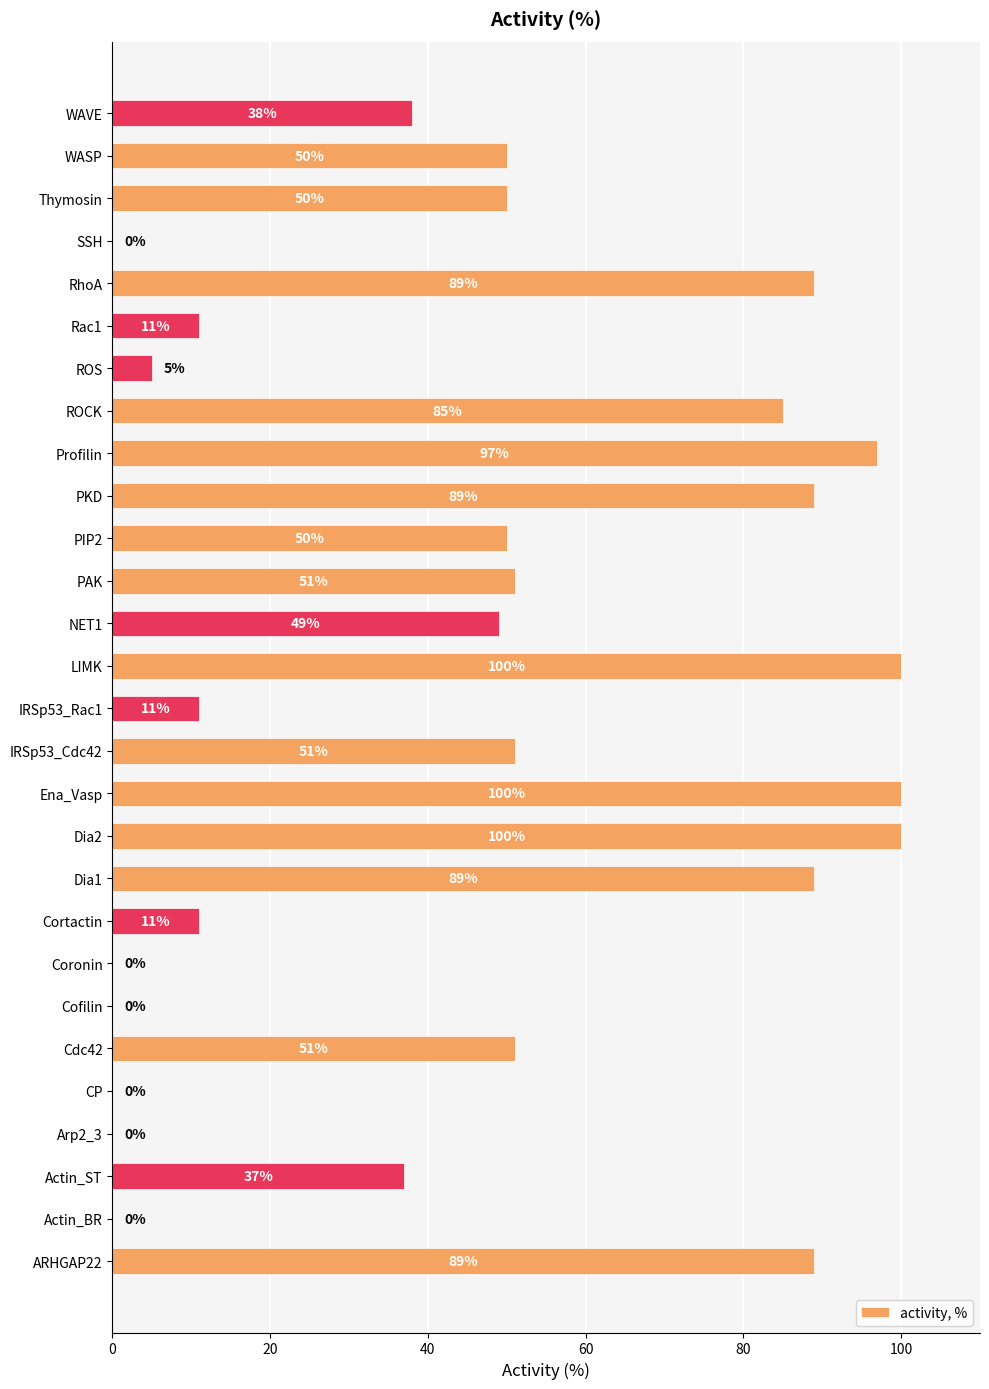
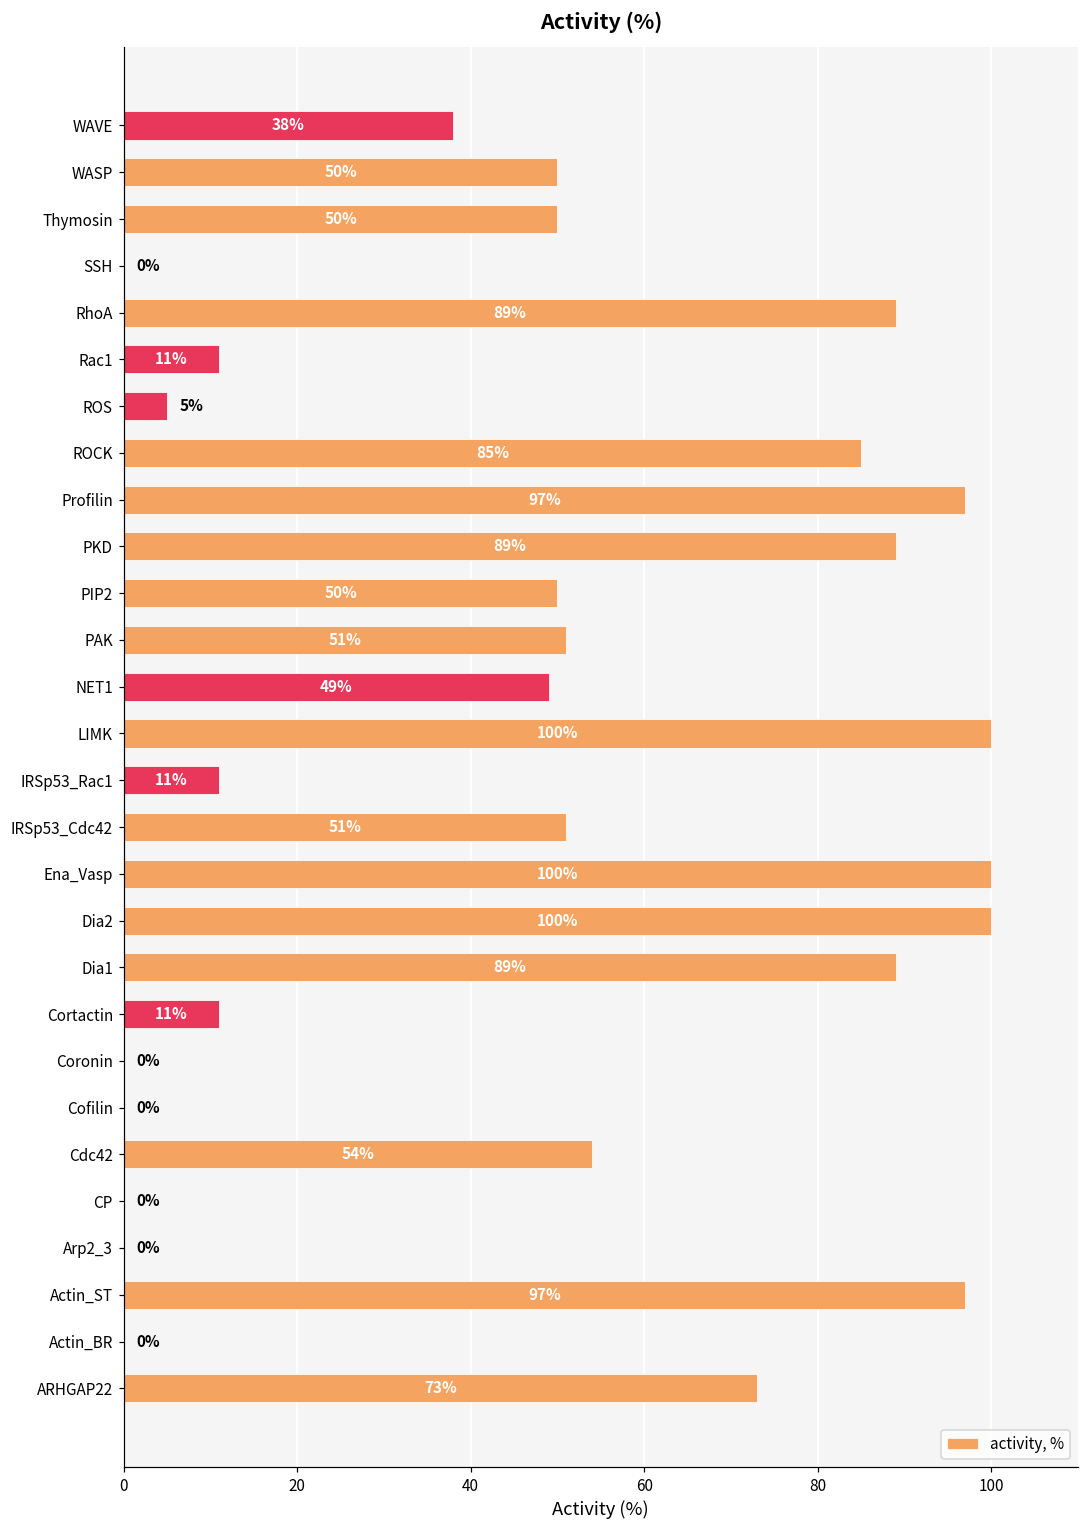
Cdc42: 51% -> 54%
Actin_ST: 37% -> 97%
ARHGAP22: 89% -> 73%
